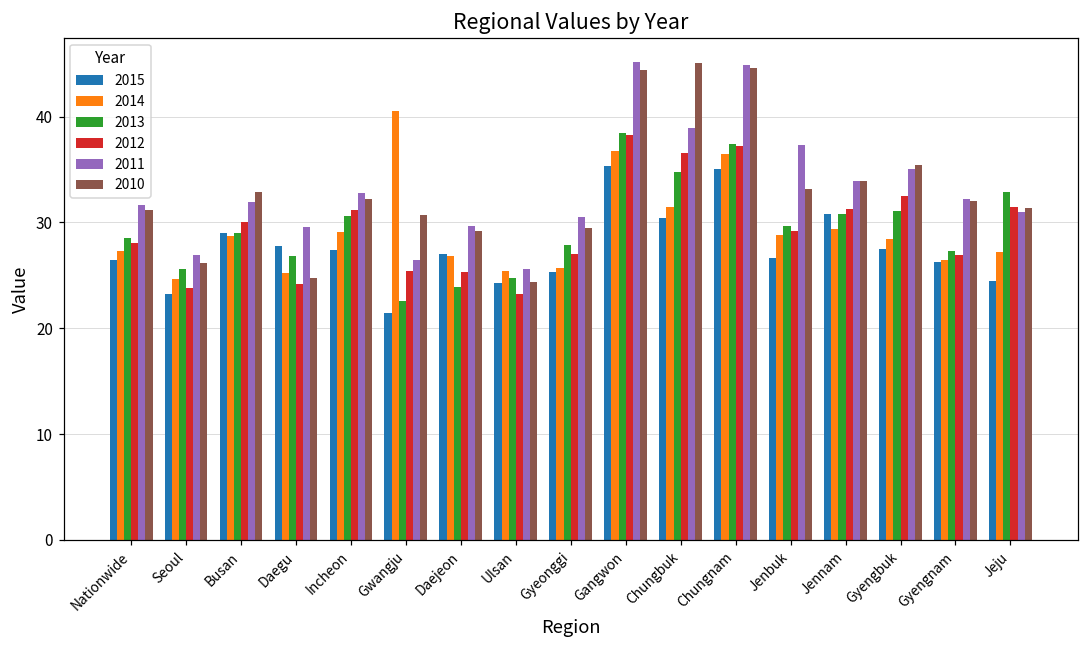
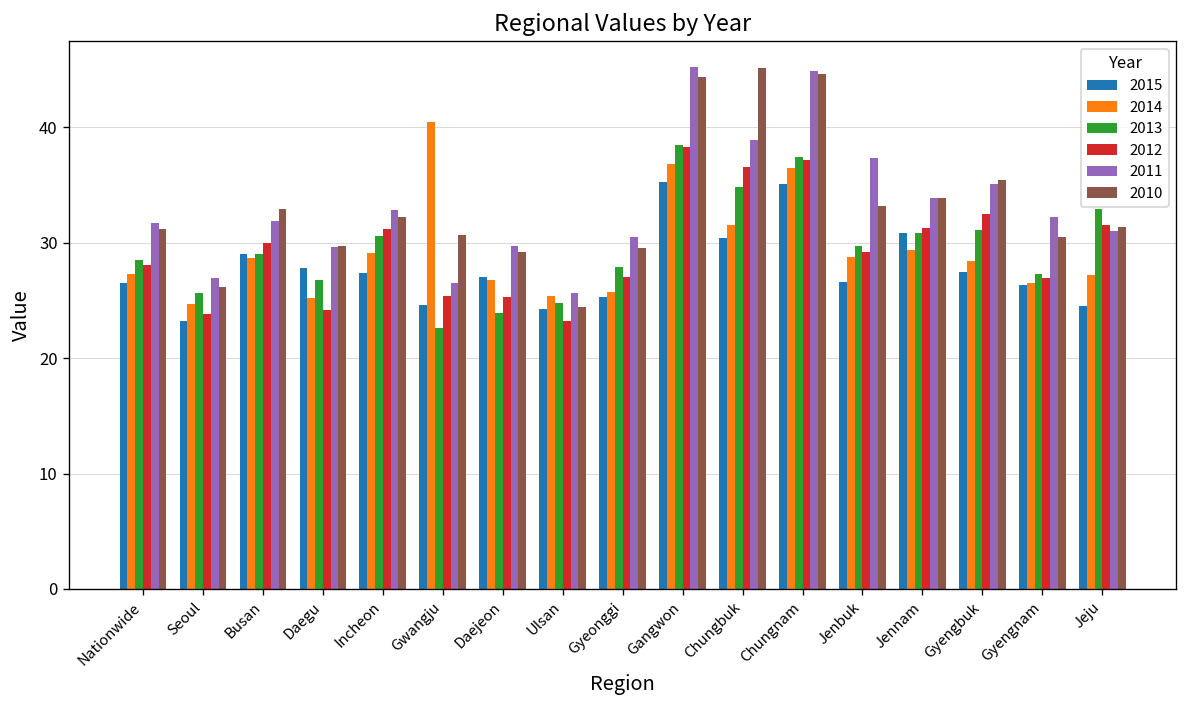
2010, Daegu: 25 -> 30
2015, Gwangju: 21 -> 25
2010, Gyengnam: 32 -> 31
